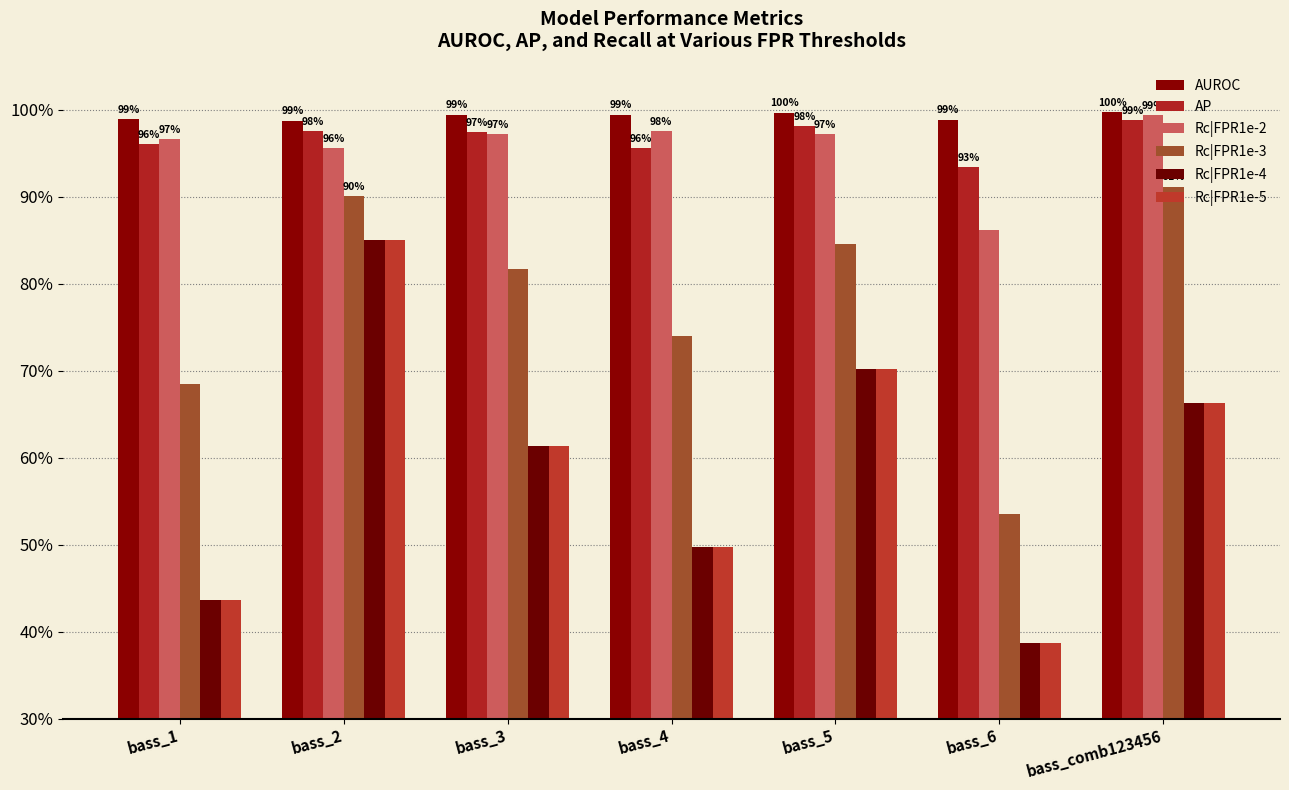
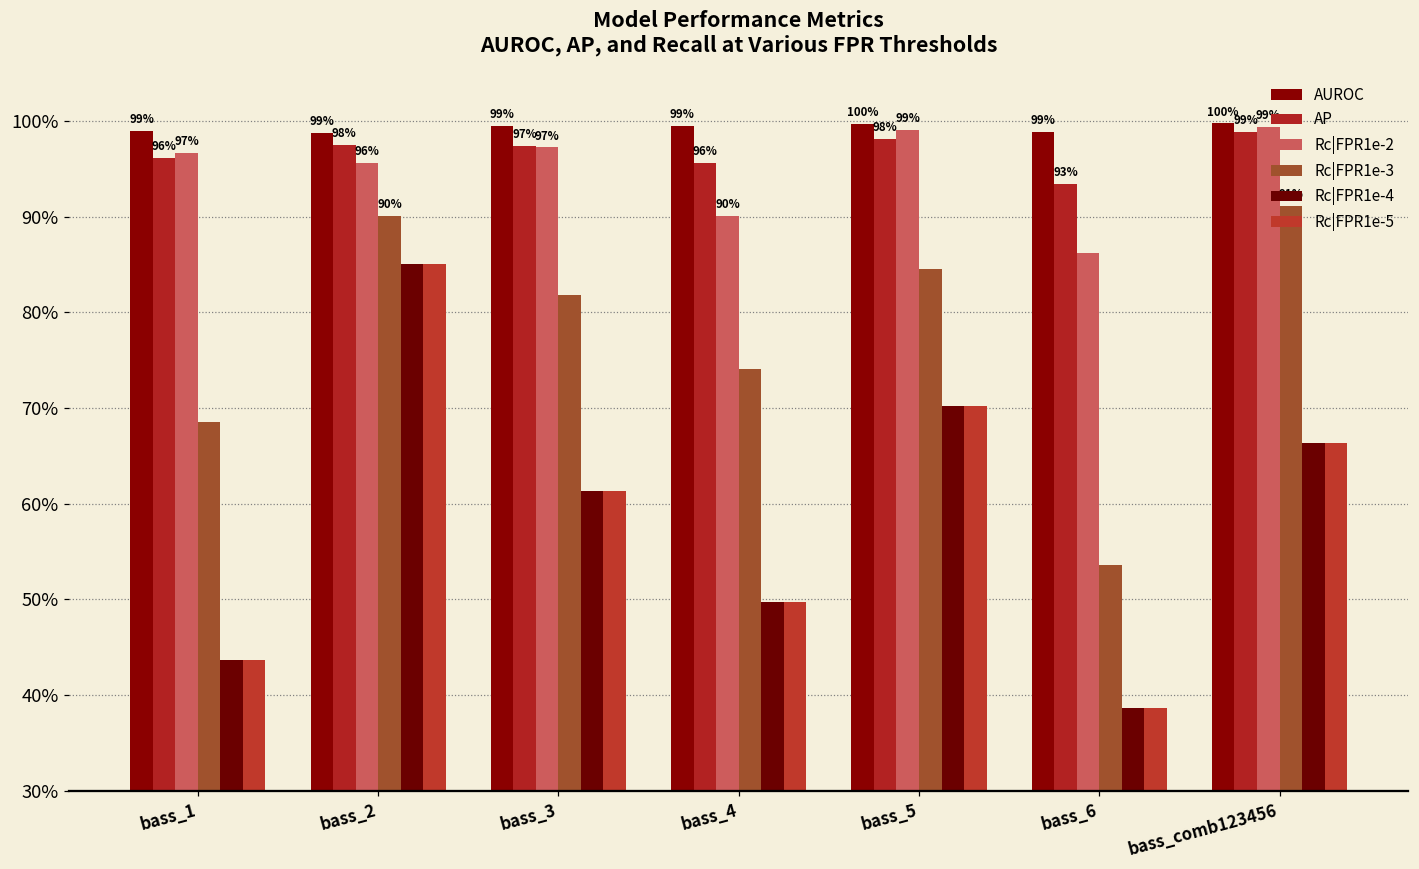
Rc|FPR1e-2, bass_4: 98% -> 90%
Rc|FPR1e-2, bass_5: 97% -> 99%
